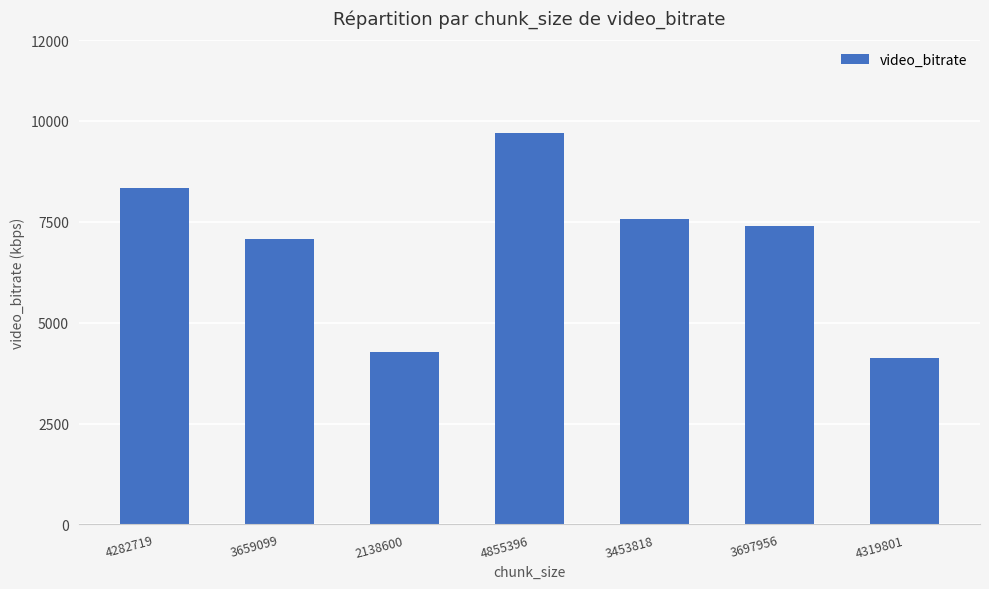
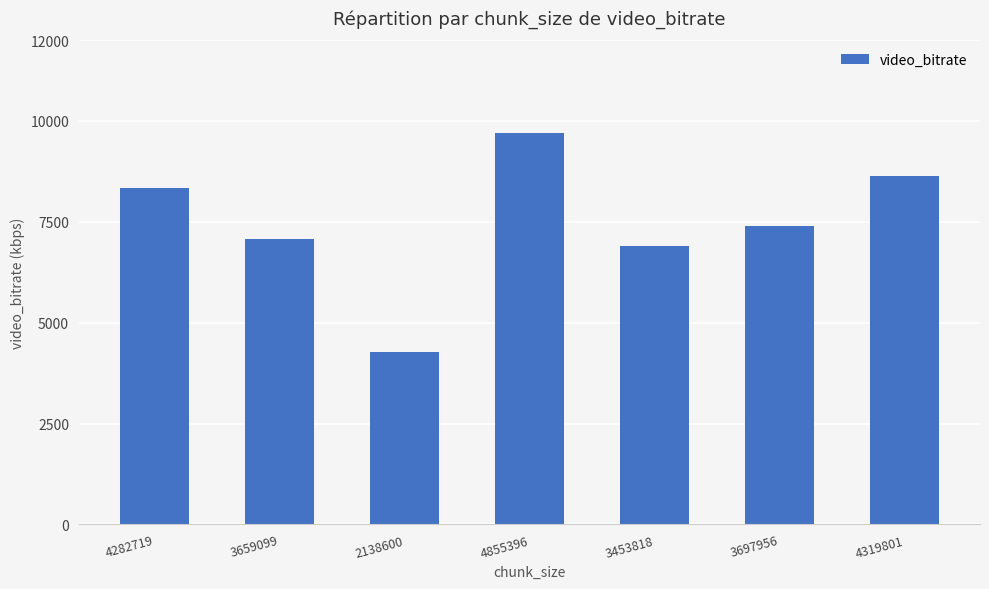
3453818: 7600 -> 6900
4319801: 4100 -> 8600
